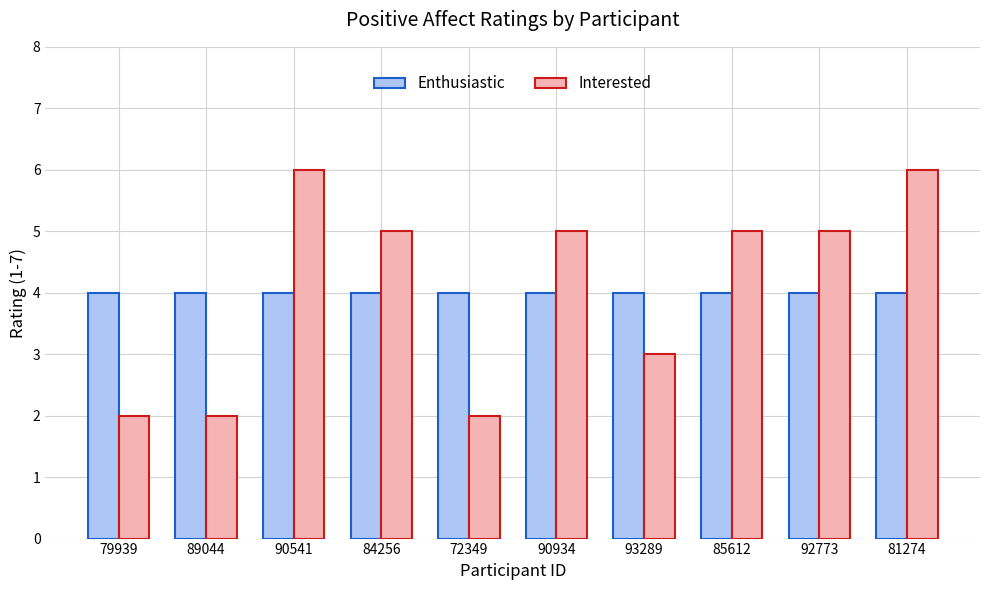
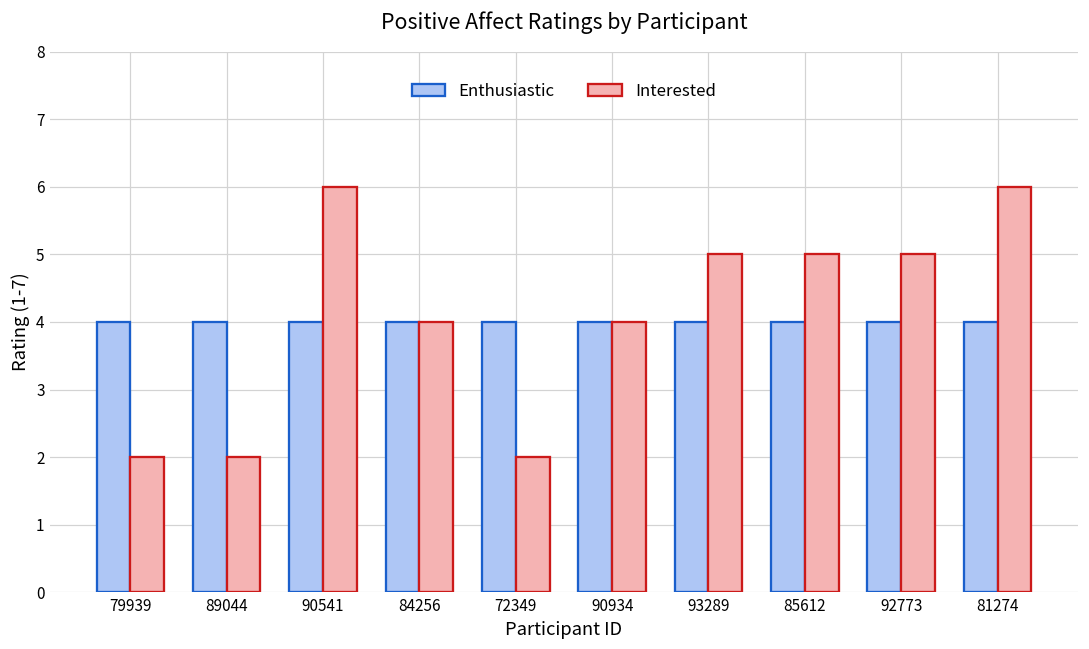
Interested, 84256: 5 -> 4
Interested, 90934: 5 -> 4
Interested, 93289: 3 -> 5
